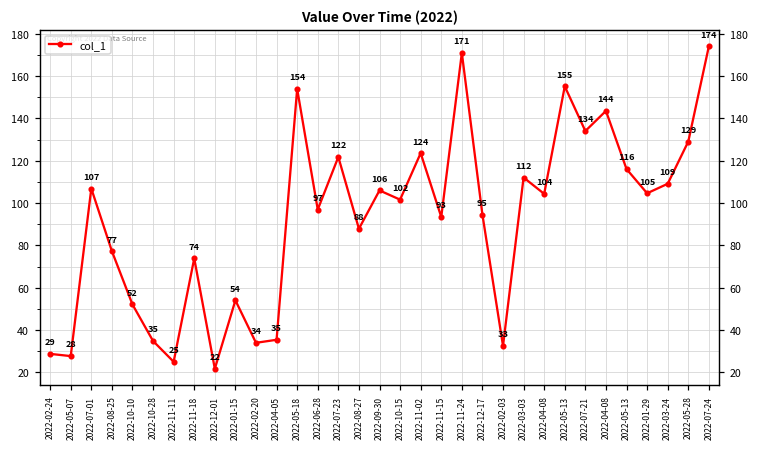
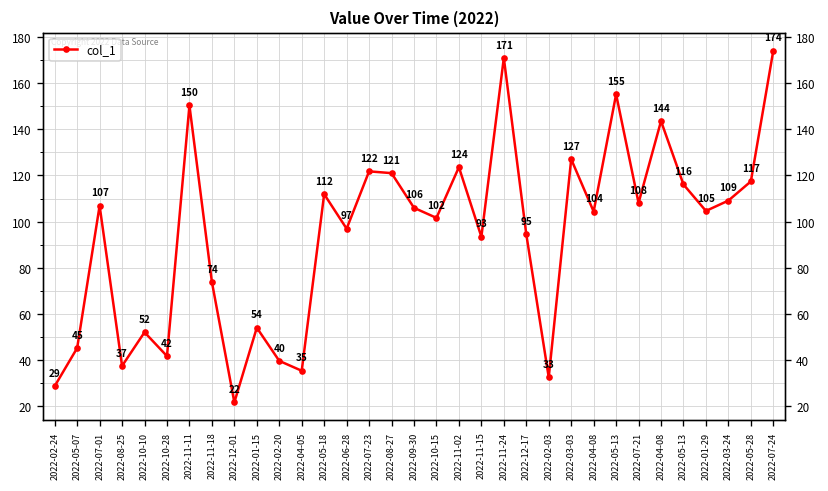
2022-05-07: 28 -> 45
2022-08-25: 77 -> 37
2022-10-28: 35 -> 42
2022-11-11: 25 -> 150
2022-02-20: 34 -> 40
2022-05-18: 154 -> 112
2022-08-27: 88 -> 121
2022-03-03: 112 -> 127
2022-07-21: 134 -> 108
2022-05-28: 129 -> 117
